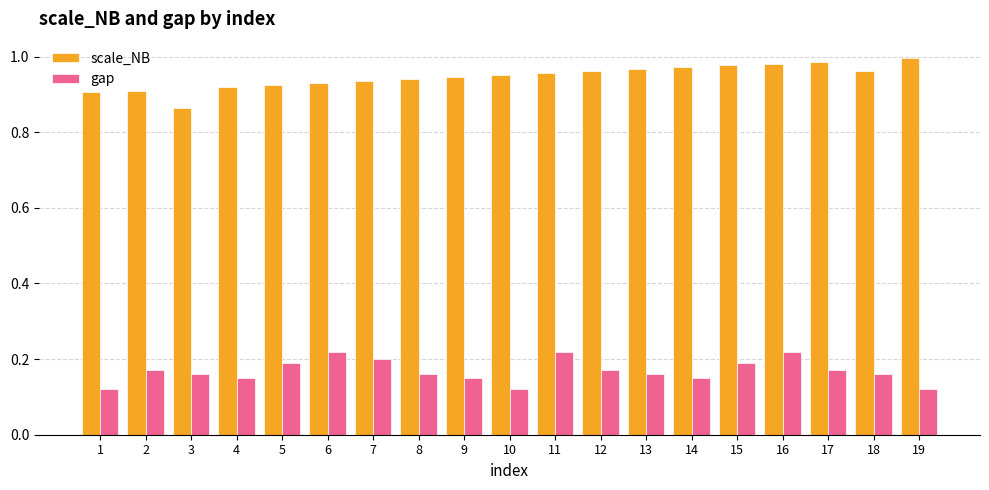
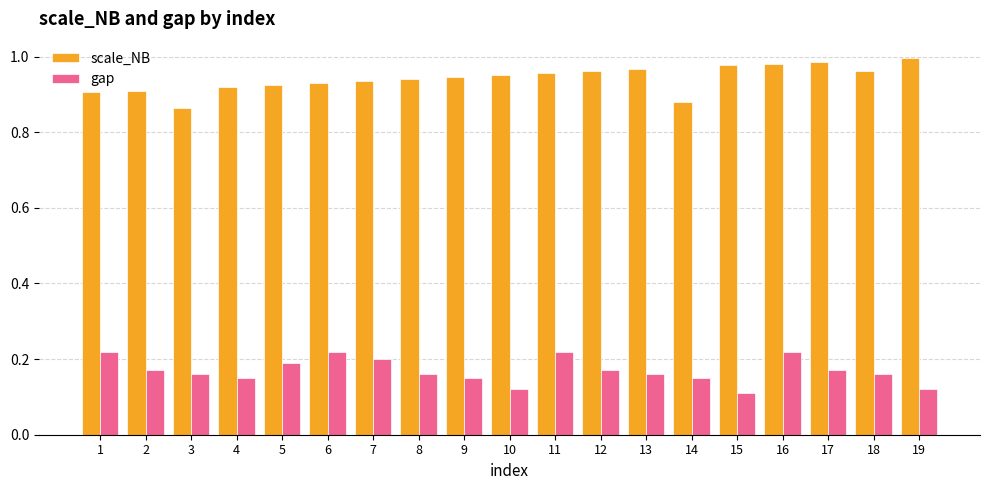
gap, 1: 0.12 -> 0.22
scale_NB, 14: 0.97 -> 0.88
gap, 15: 0.19 -> 0.11
